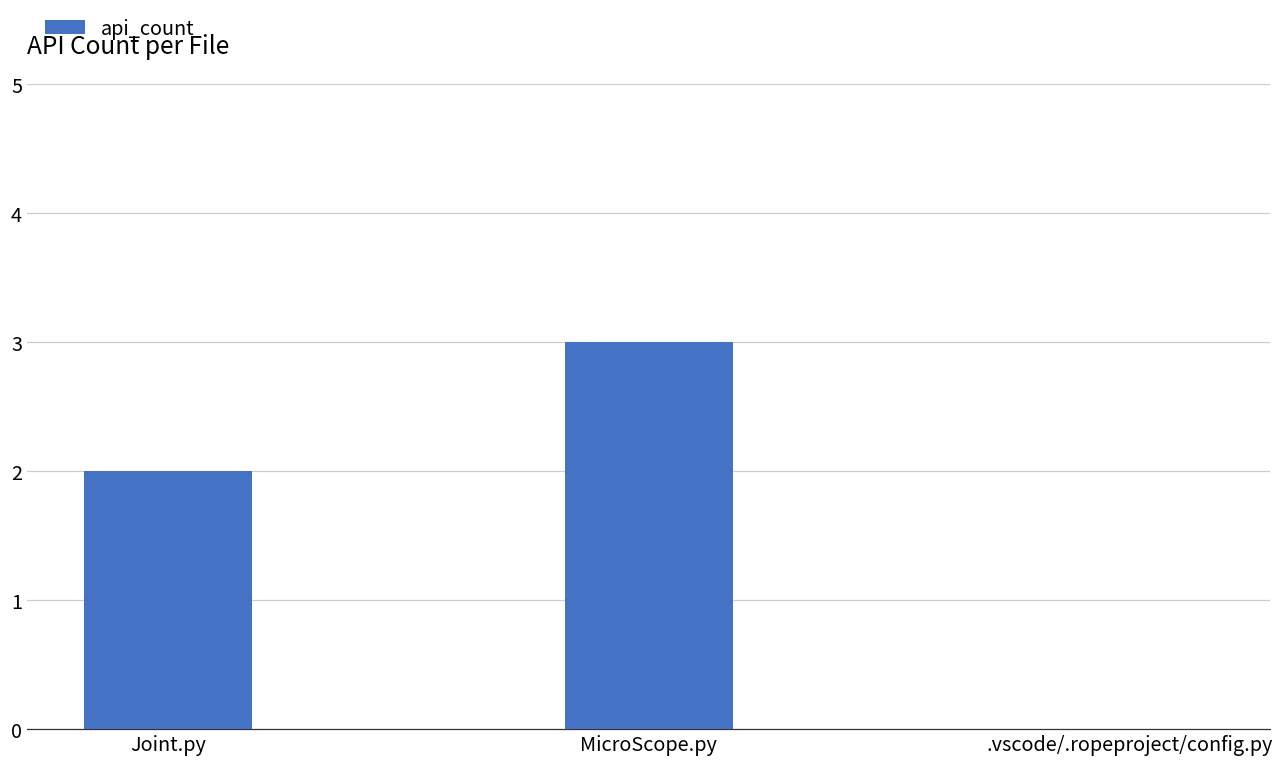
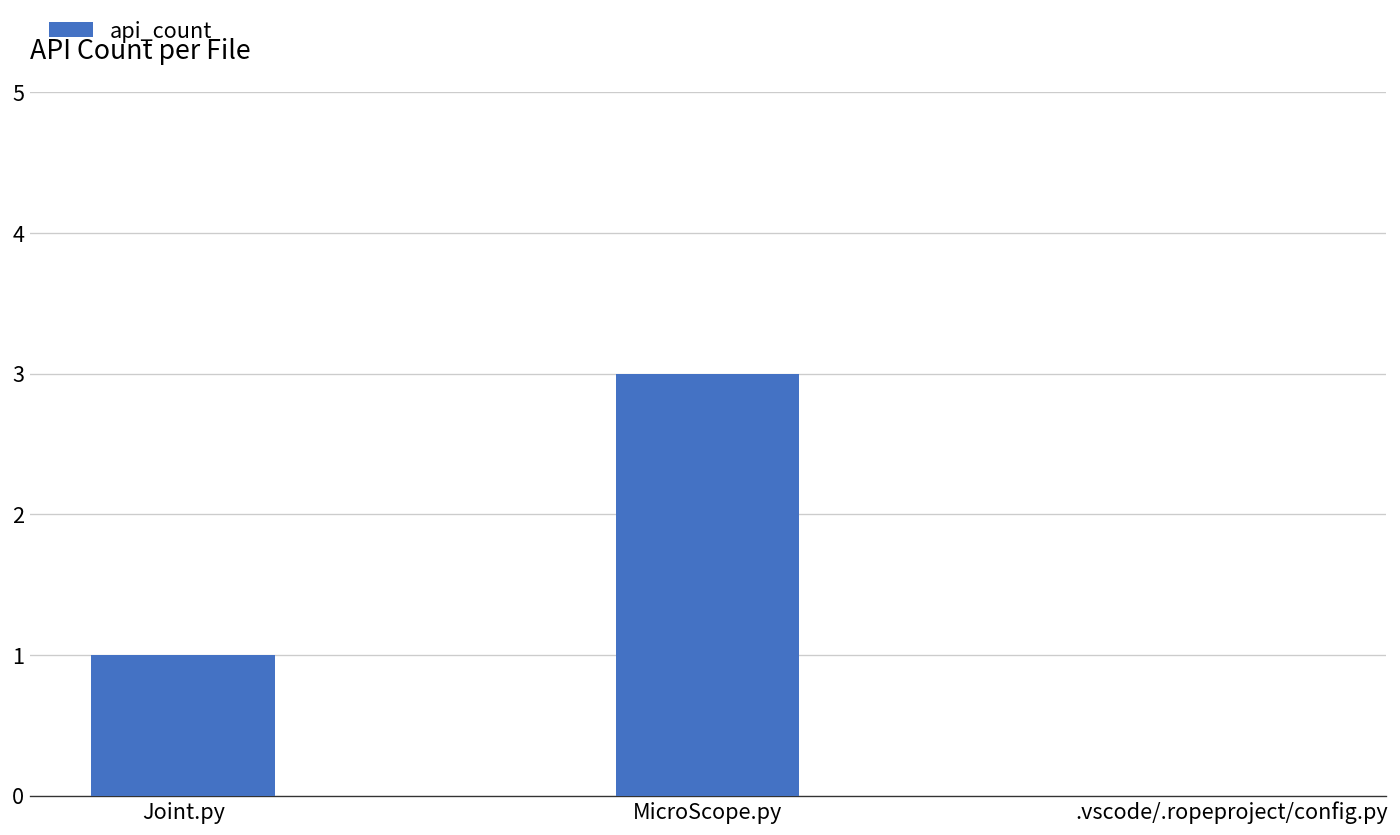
Joint.py: 2 -> 1
